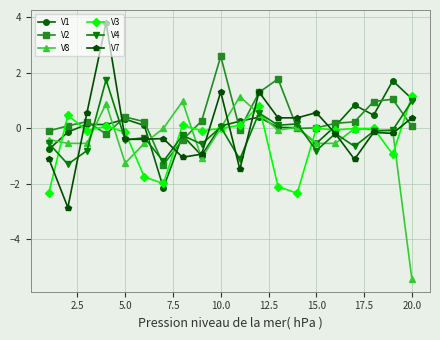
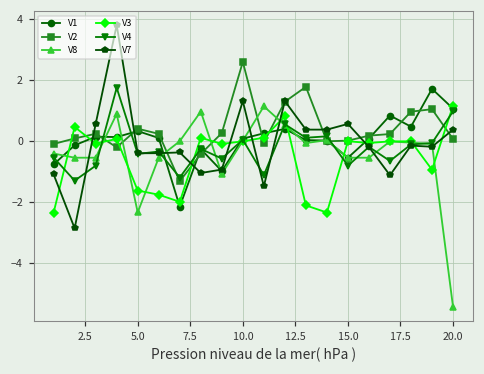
V8, 5.0: -1.3 -> -2.3
V3, 5.0: -0.1 -> -1.6
